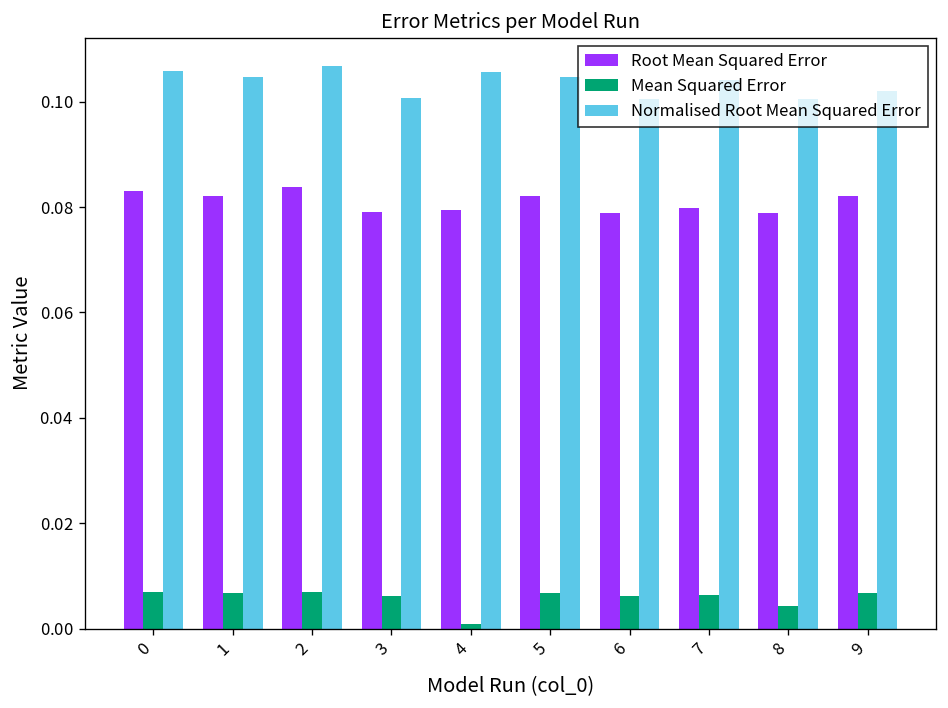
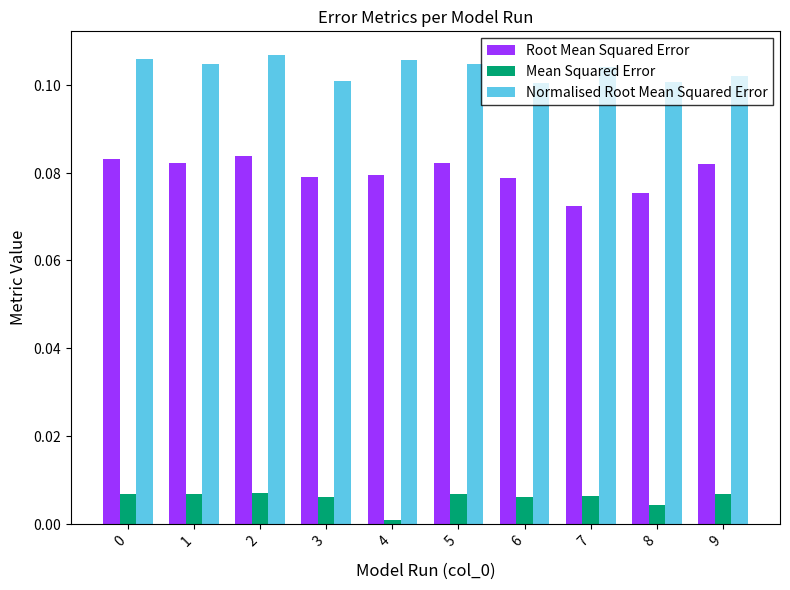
Root Mean Squared Error, 7: 0.080 -> 0.072
Root Mean Squared Error, 8: 0.079 -> 0.075
